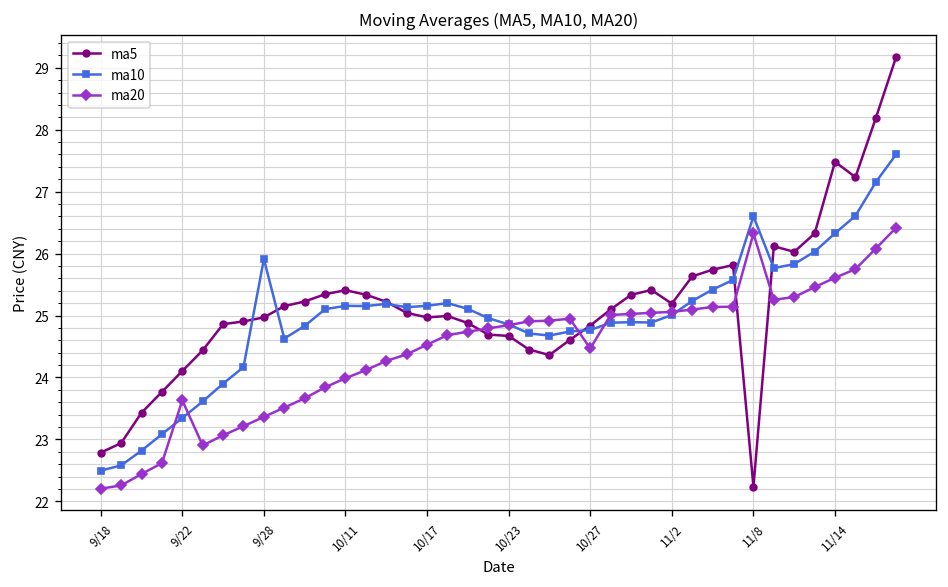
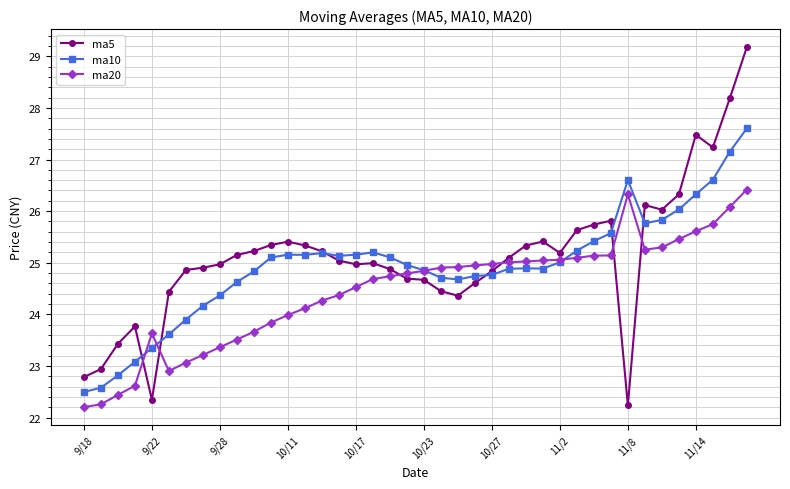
ma5, 9/22: 24.1 -> 22.3
ma10, 9/28: 25.9 -> 24.4
ma20, 10/27: 24.5 -> 25.0
